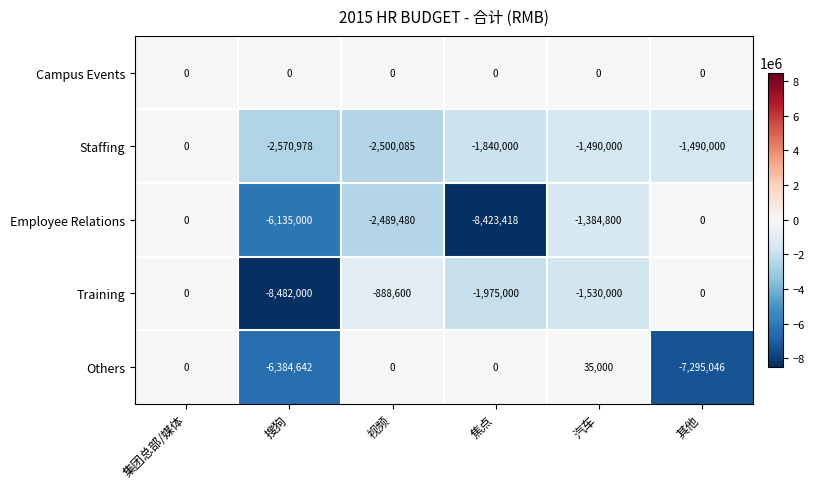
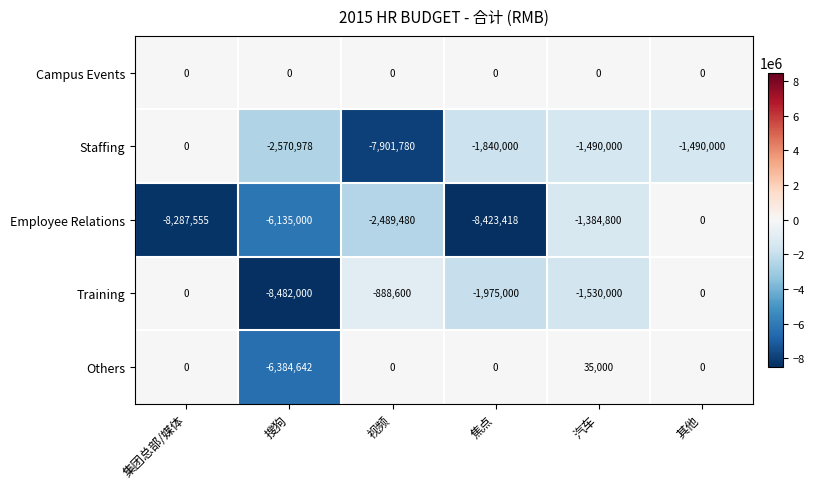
Staffing, 视频: -2,500,085 -> -7,901,780
Employee Relations, 集团总部/媒体: 0 -> -8,287,555
Others, 其他: -7,295,046 -> 0
